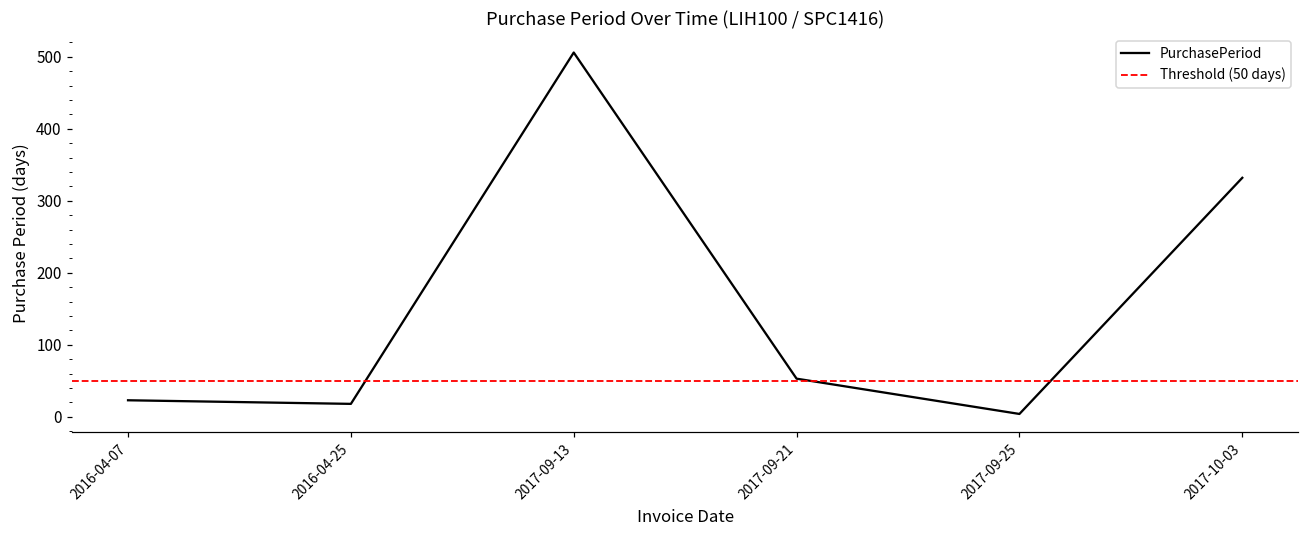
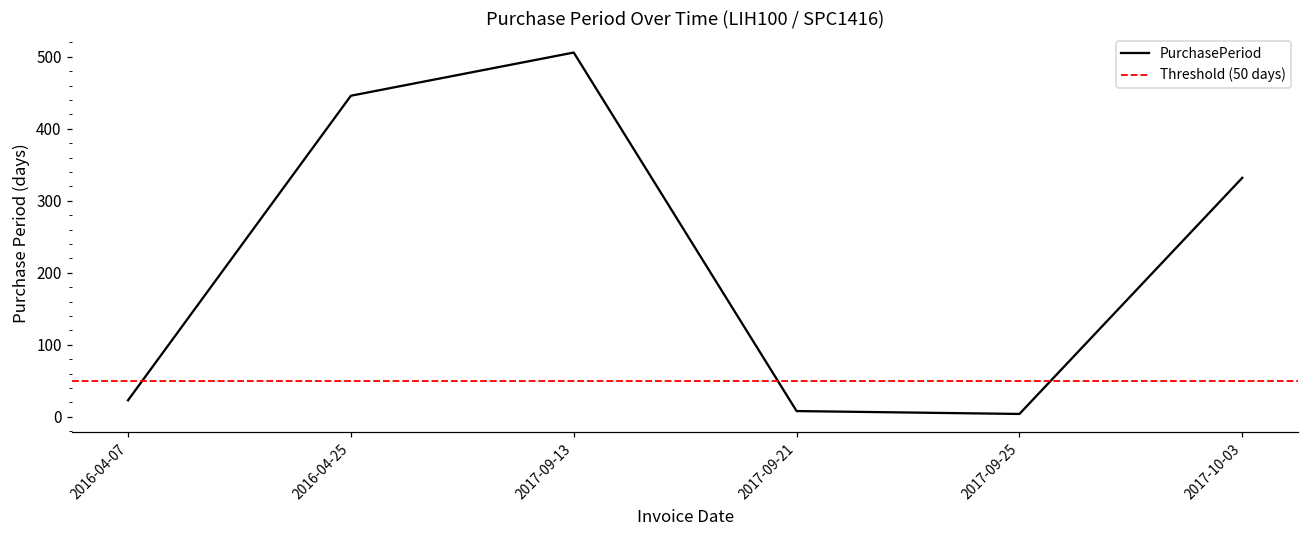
2016-04-25: 20 -> 450
2017-09-21: 50 -> 10
